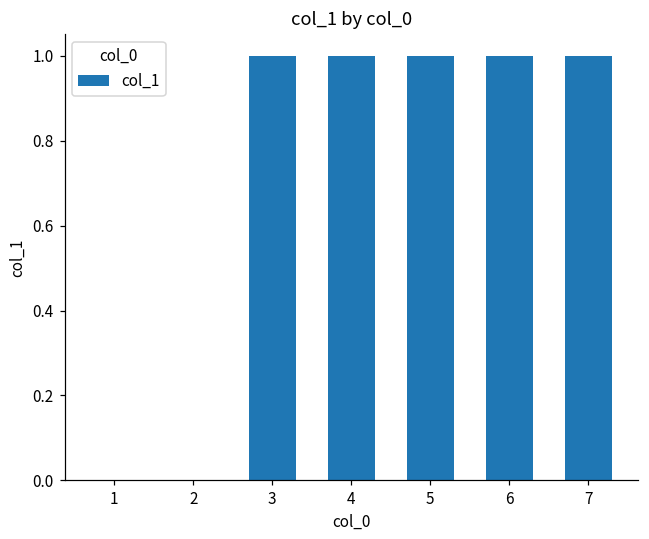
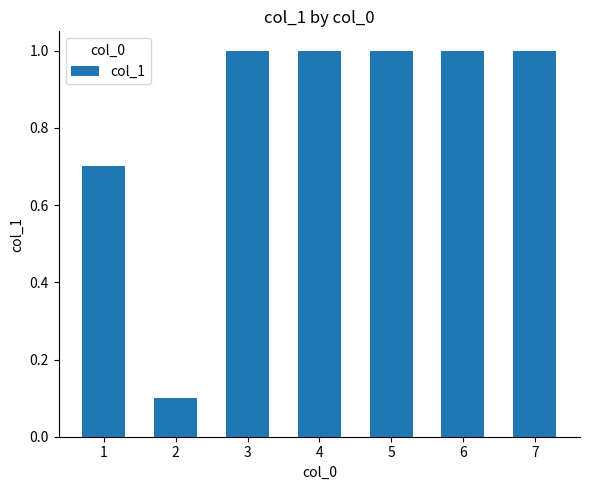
1: 0.0 -> 0.7
2: 0.0 -> 0.1
